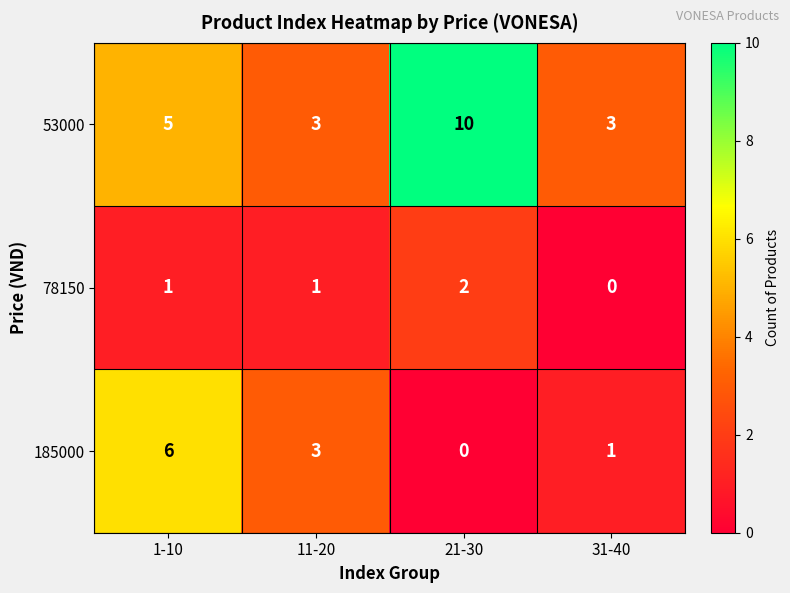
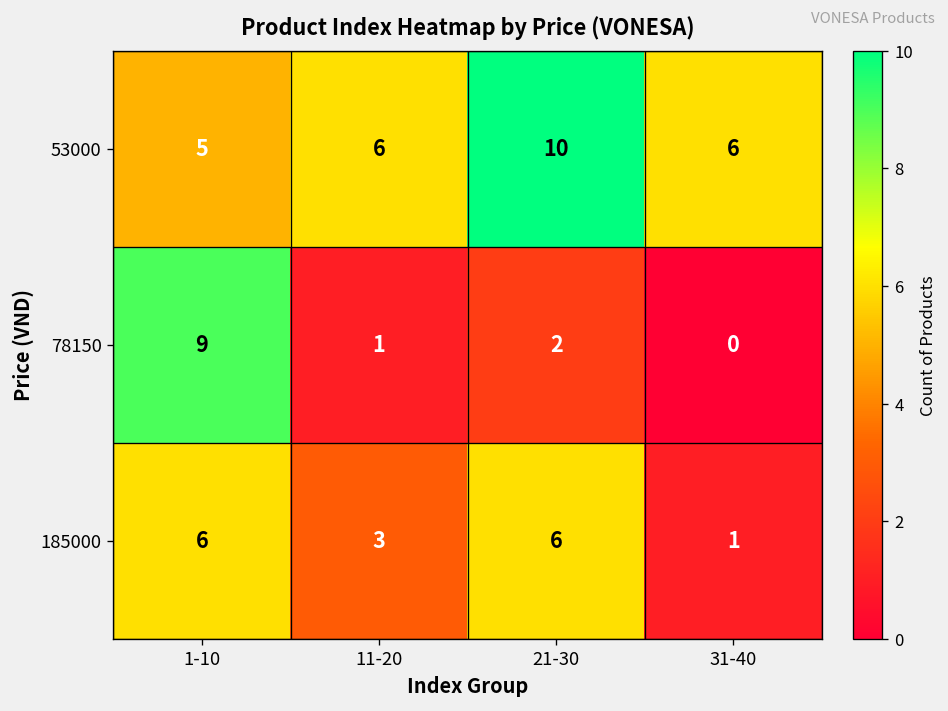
53000, 11-20: 3 -> 6
53000, 31-40: 3 -> 6
78150, 1-10: 1 -> 9
185000, 21-30: 0 -> 6
